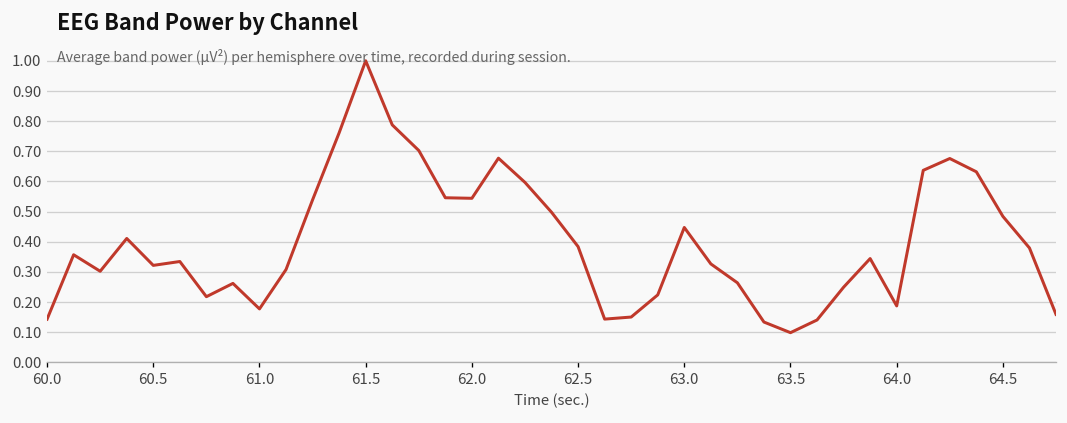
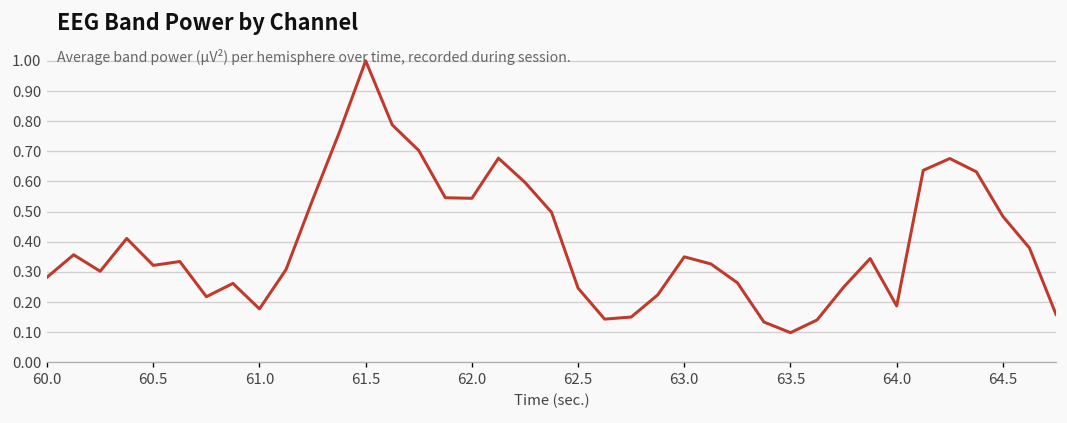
60.0: 0.14 -> 0.28
62.5: 0.38 -> 0.25
63.0: 0.45 -> 0.35
